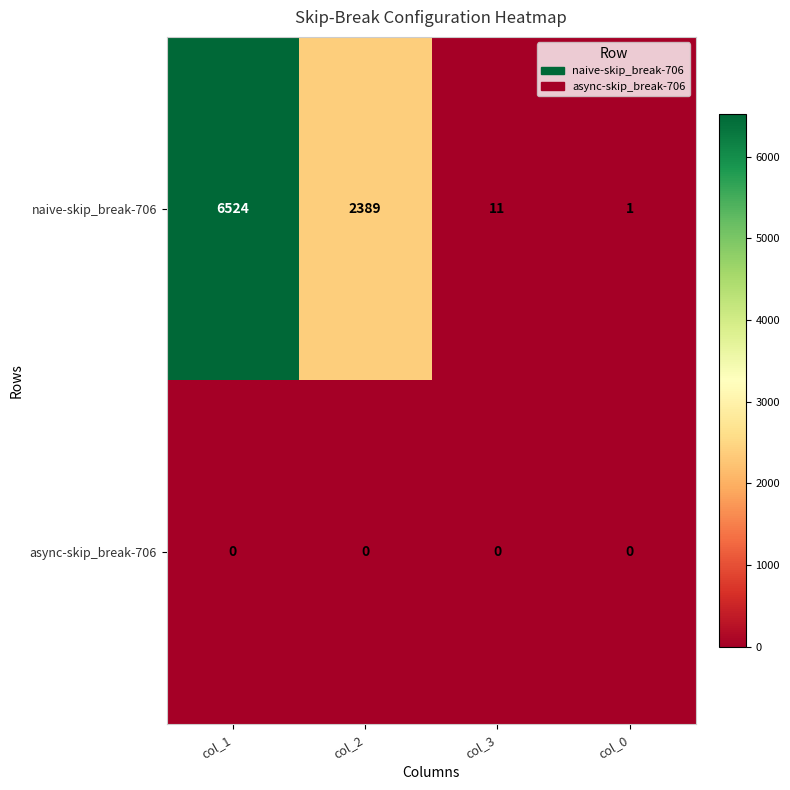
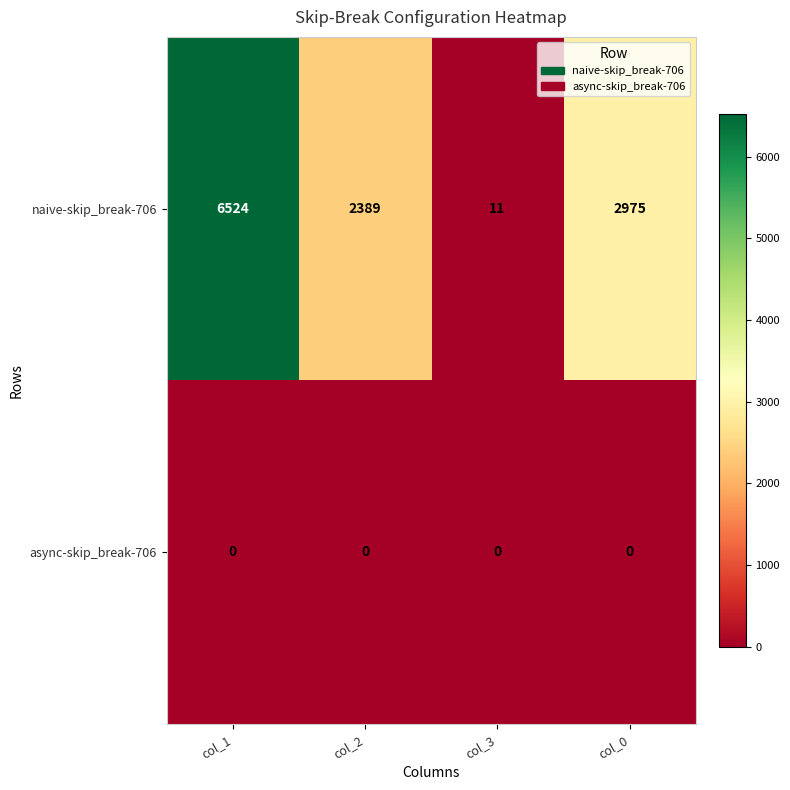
naive-skip_break-706, col_0: 1 -> 2975
